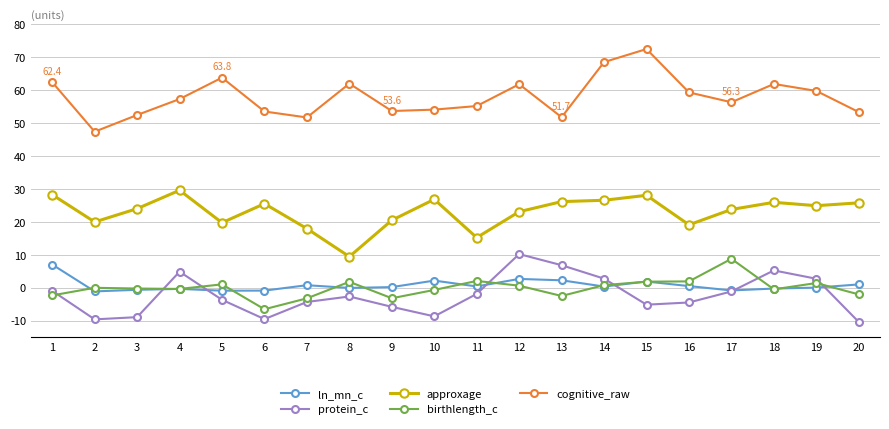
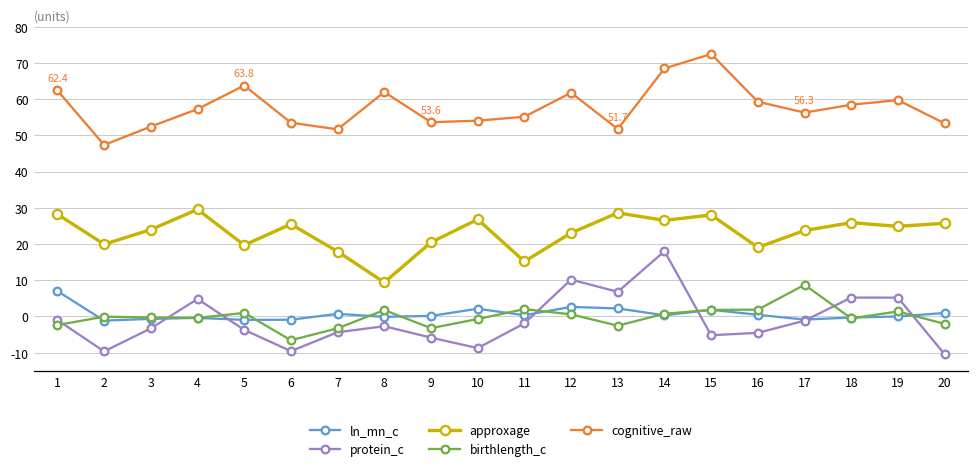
protein_c, 3: -9 -> -3
approxage, 13: 26 -> 29
protein_c, 14: 3 -> 18
cognitive_raw, 18: 62 -> 58
protein_c, 19: 3 -> 5
